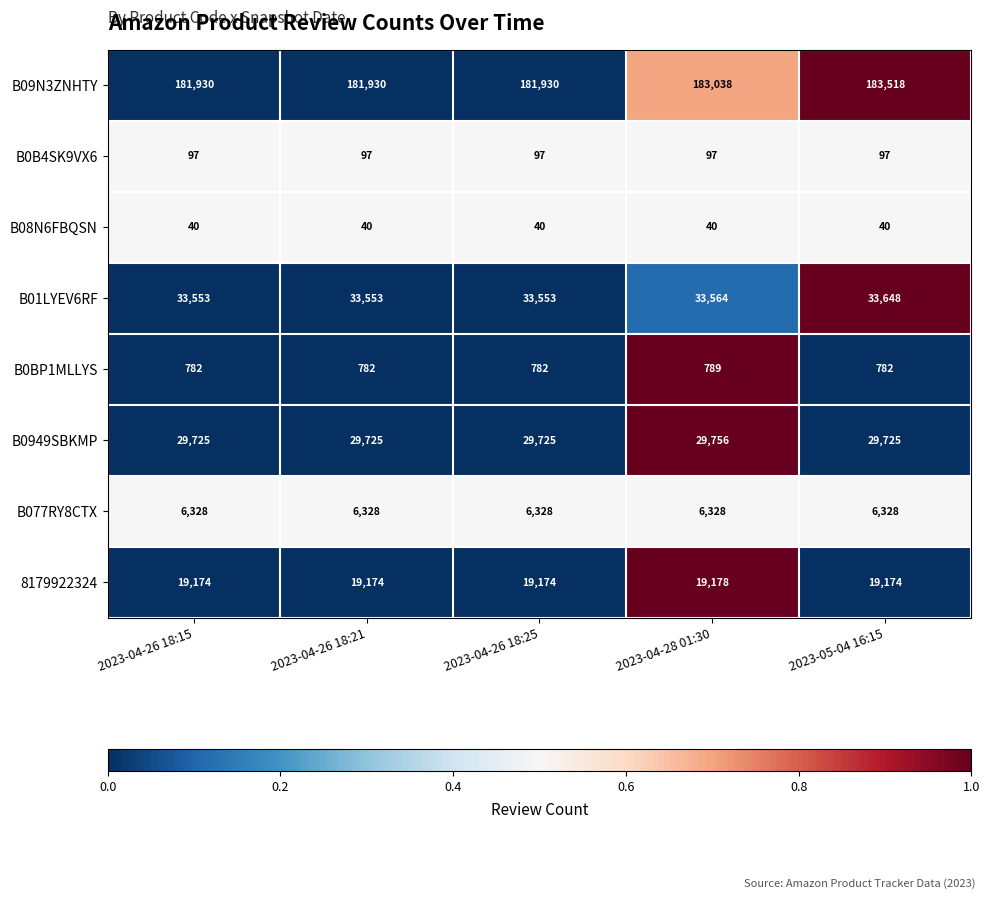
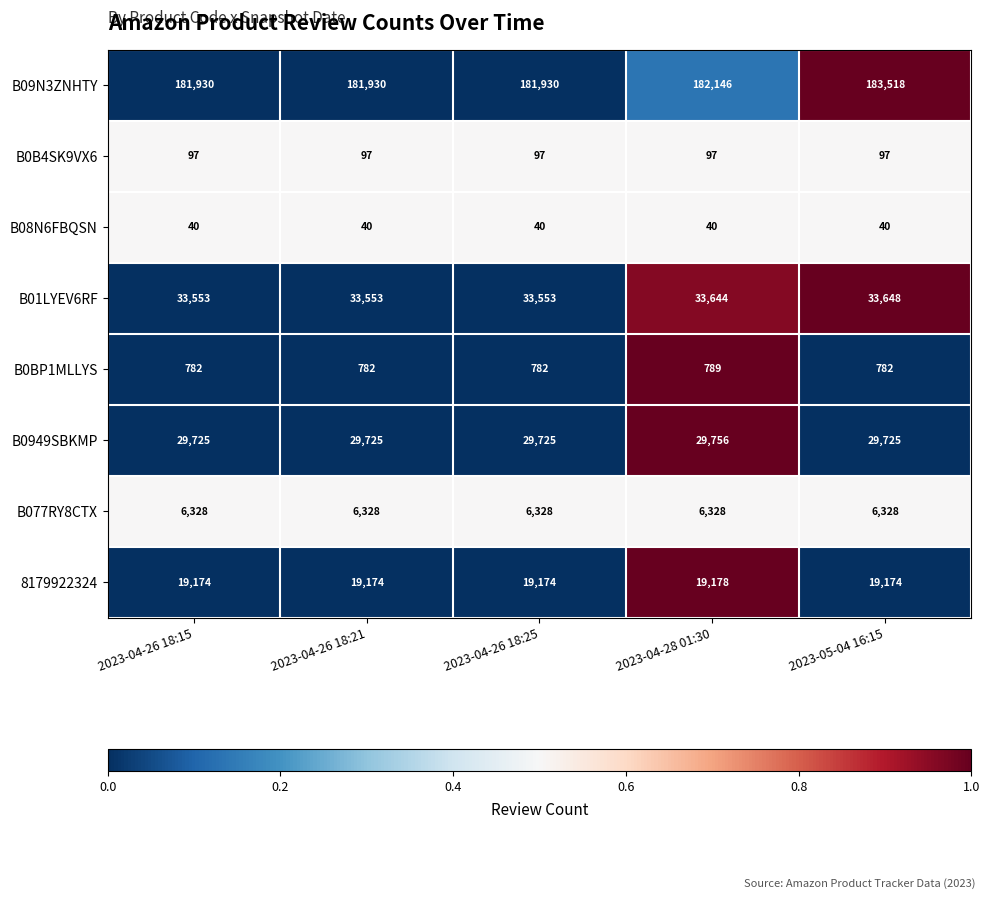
B09N3ZNHTY, 2023-04-28 01:30: 183,038 -> 182,146
B01LYEV6RF, 2023-04-28 01:30: 33,564 -> 33,644
